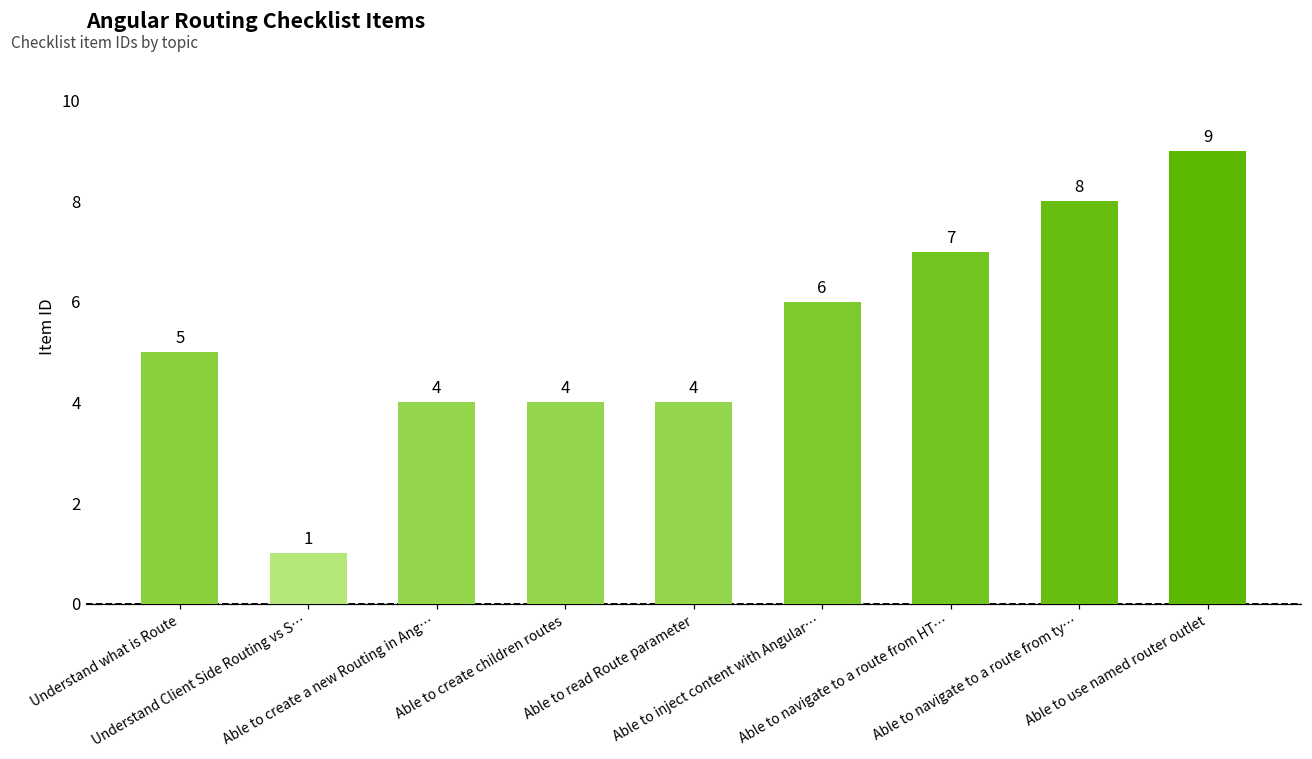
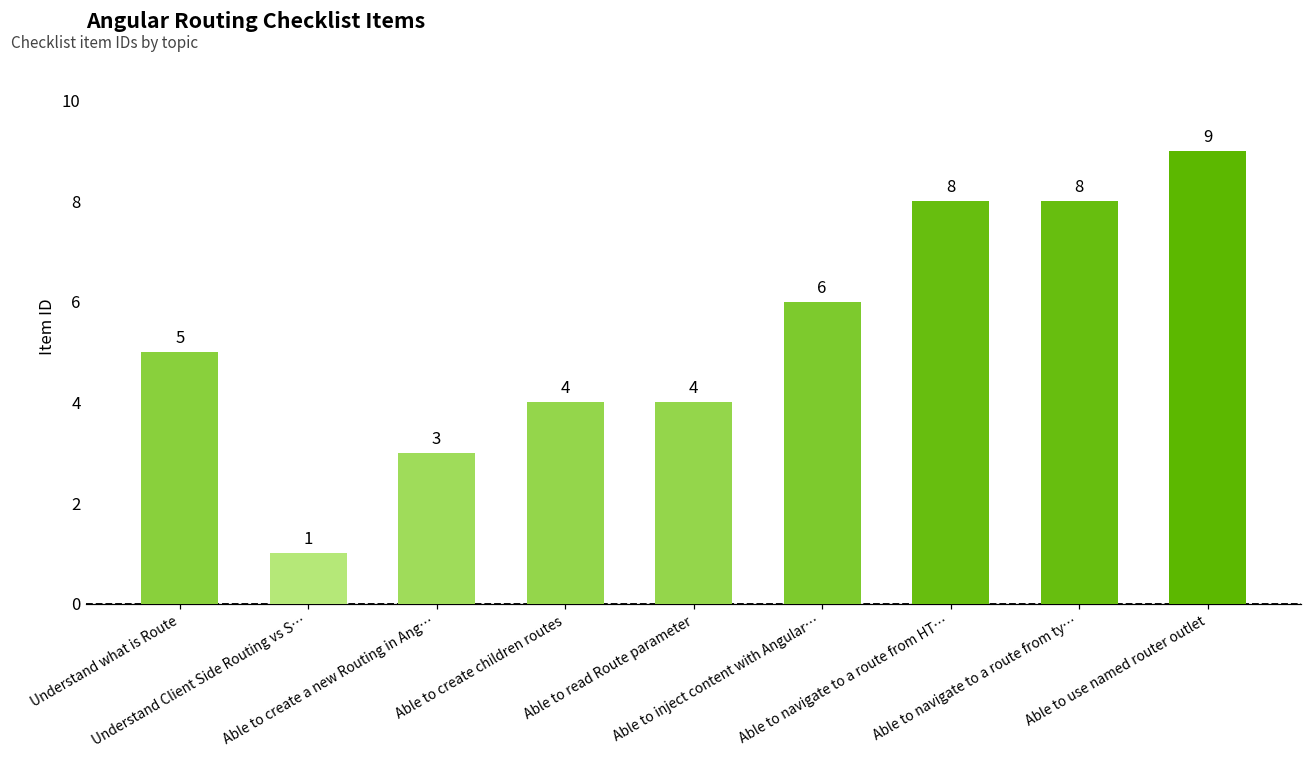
Able to create a new Routing in Ang…: 4 -> 3
Able to navigate to a route from HT…: 7 -> 8
